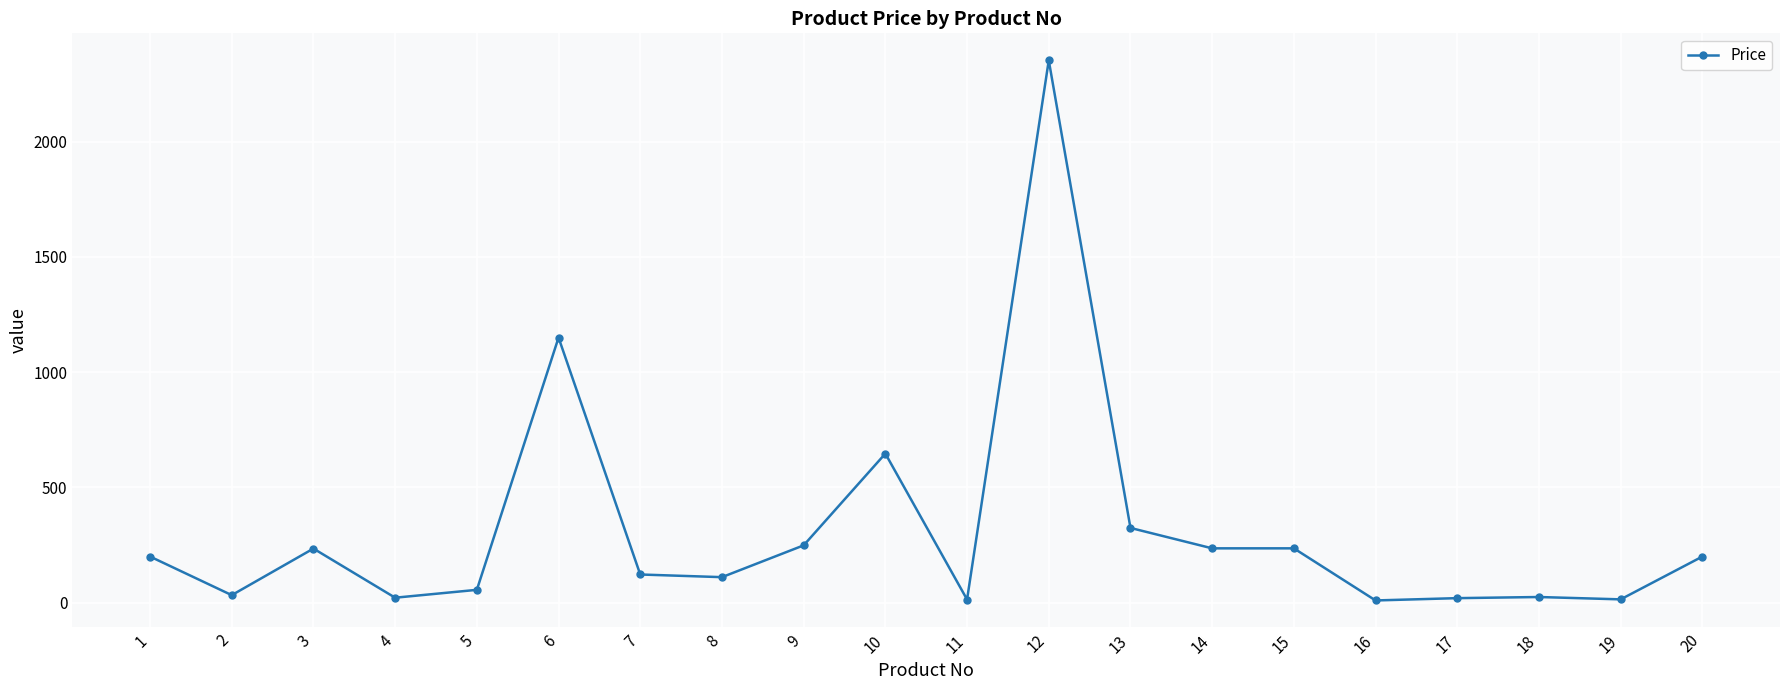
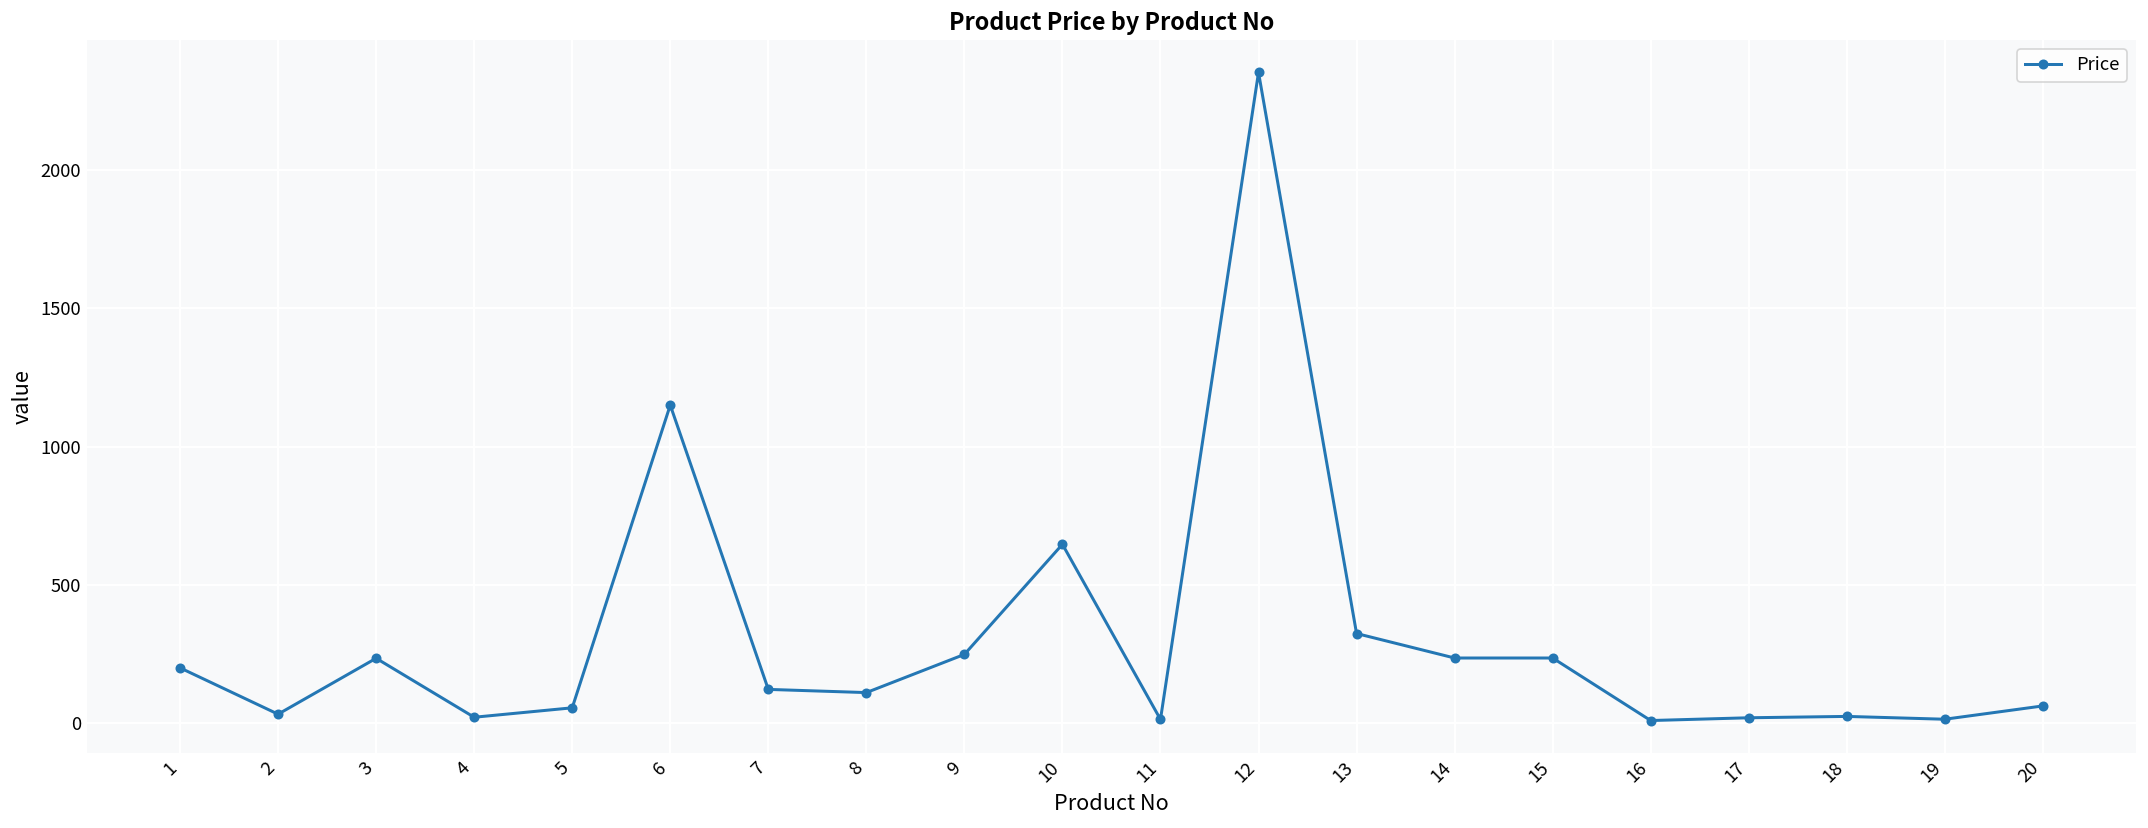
20: 200 -> 60
